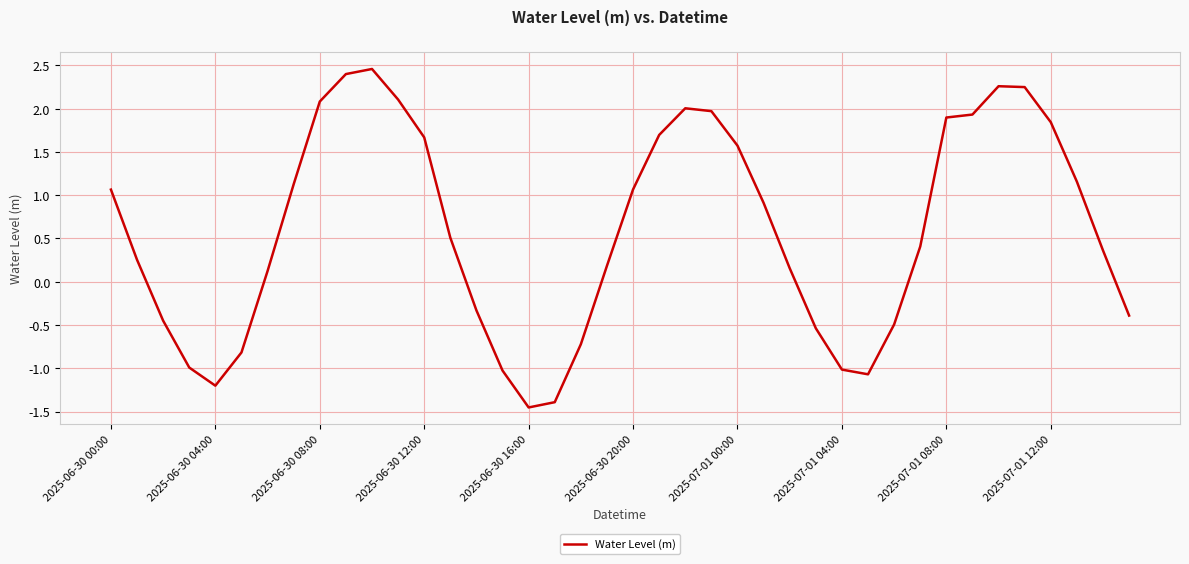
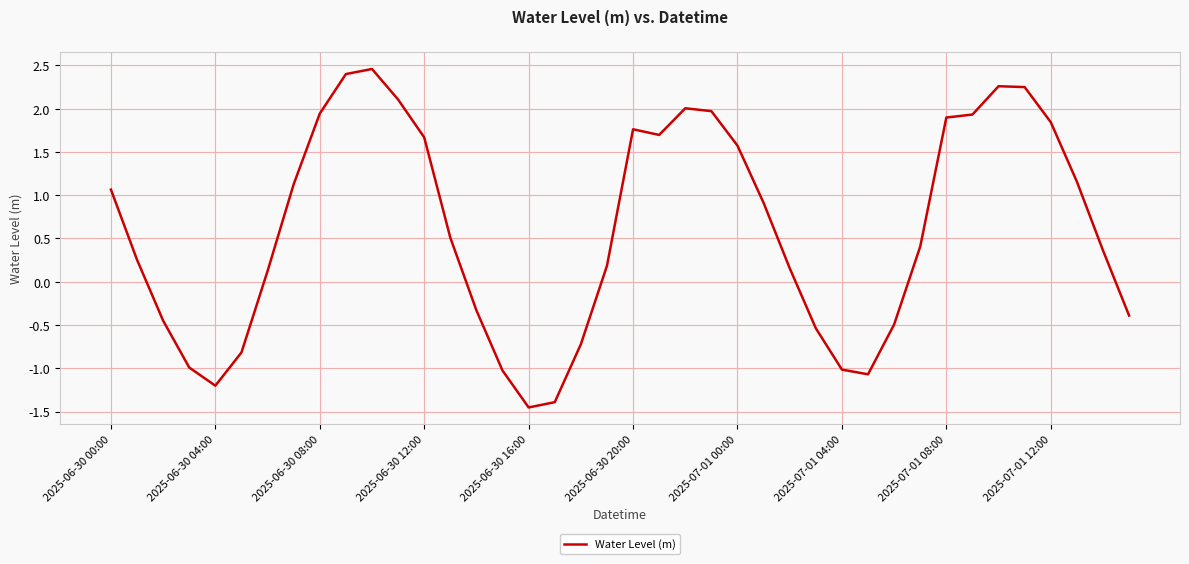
2025-06-30 08:00: 2.1 -> 1.9
2025-06-30 20:00: 1.1 -> 1.8
